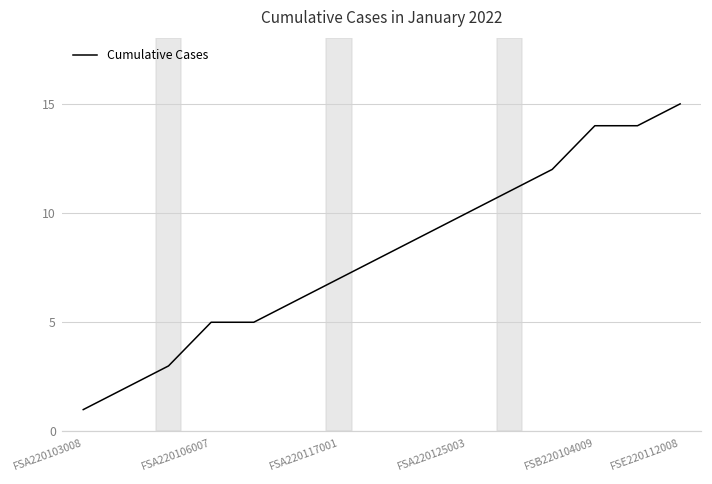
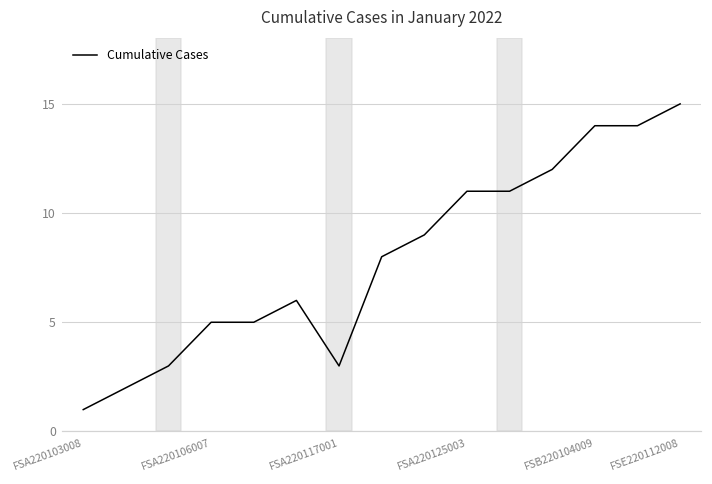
FSA220117001: 7 -> 3
FSA220125003: 10 -> 11
